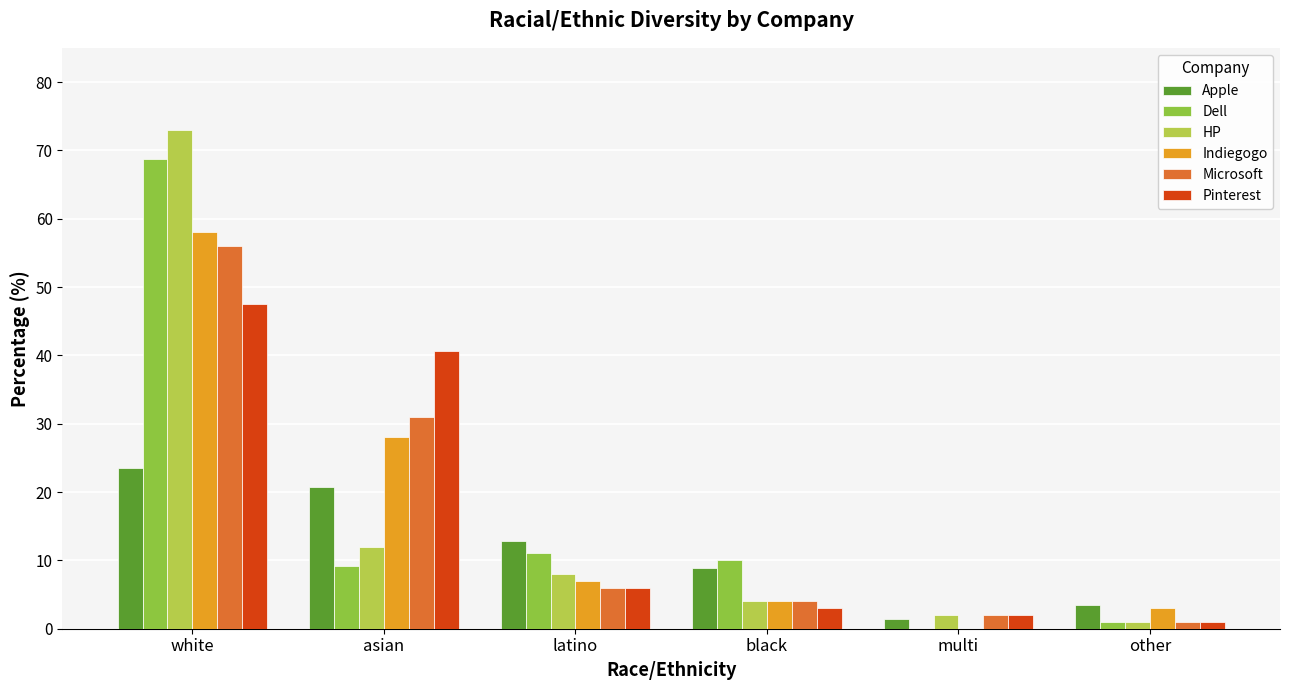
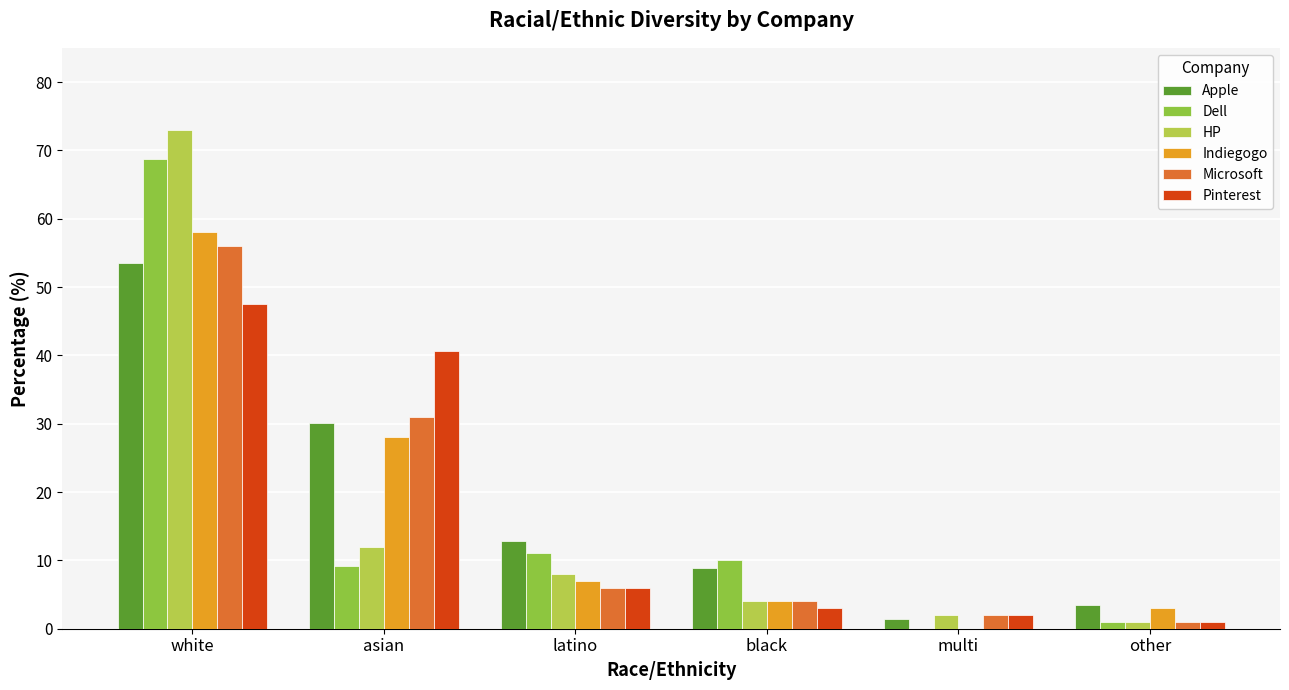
Apple, white: 23 -> 53
Apple, asian: 21 -> 30
